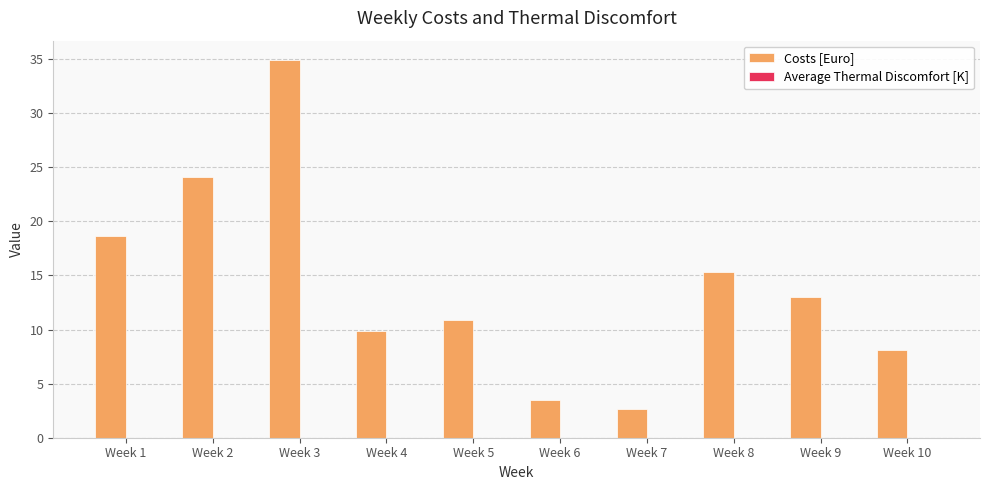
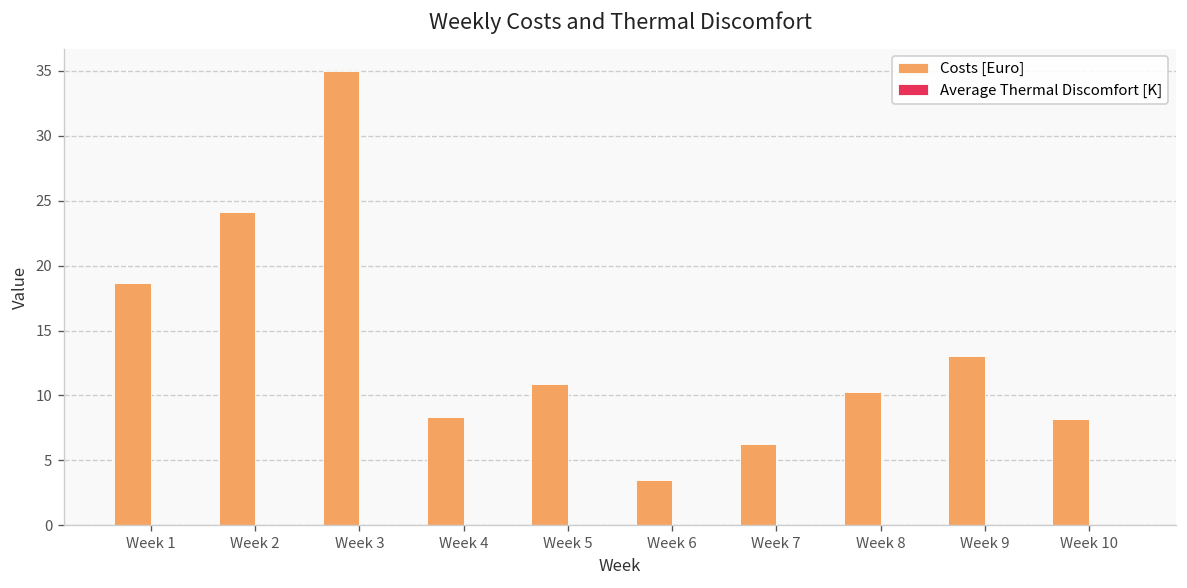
Costs [Euro], Week 4: 9.9 -> 8.3
Costs [Euro], Week 7: 2.6 -> 6.3
Costs [Euro], Week 8: 15.3 -> 10.3
